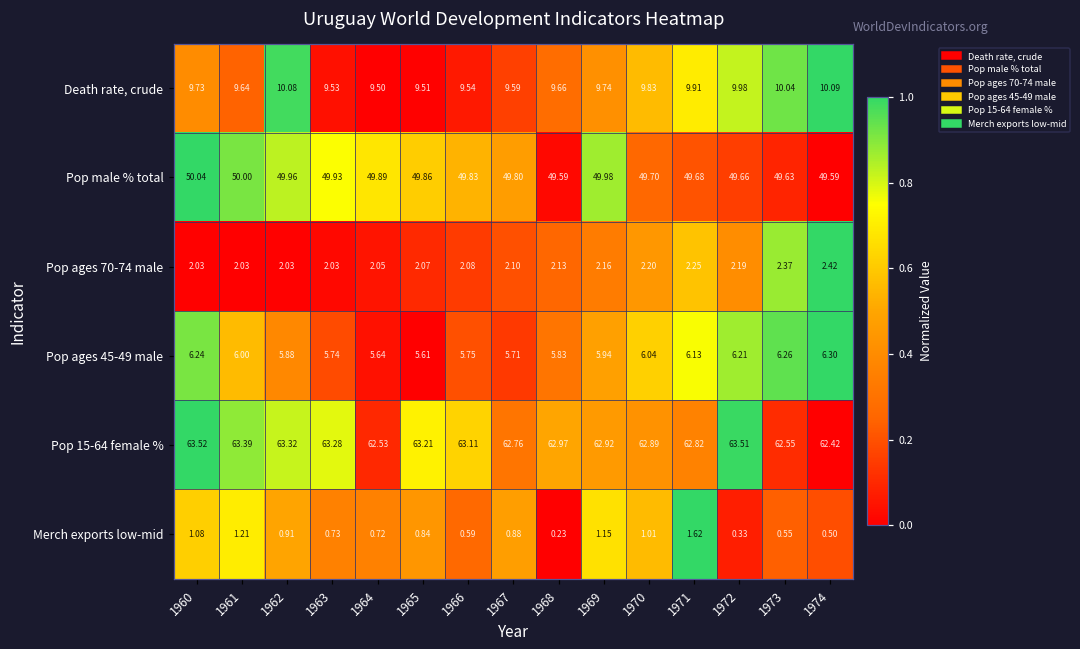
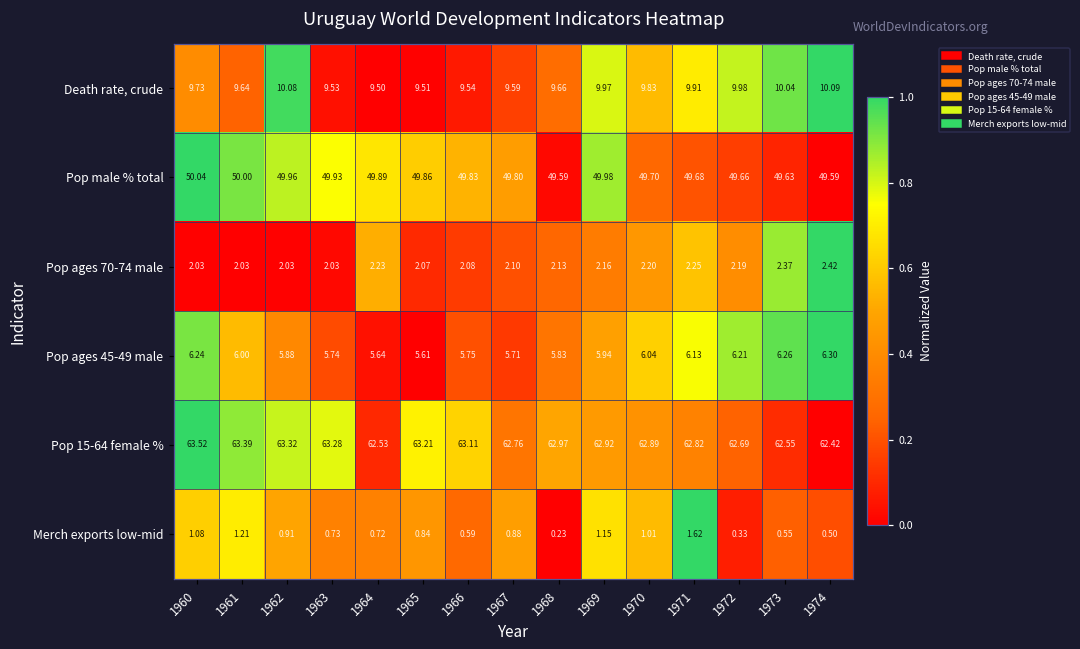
Death rate, crude, 1969: 9.74 -> 9.97
Pop ages 70-74 male, 1964: 2.05 -> 2.23
Pop 15-64 female %, 1972: 63.51 -> 62.69
